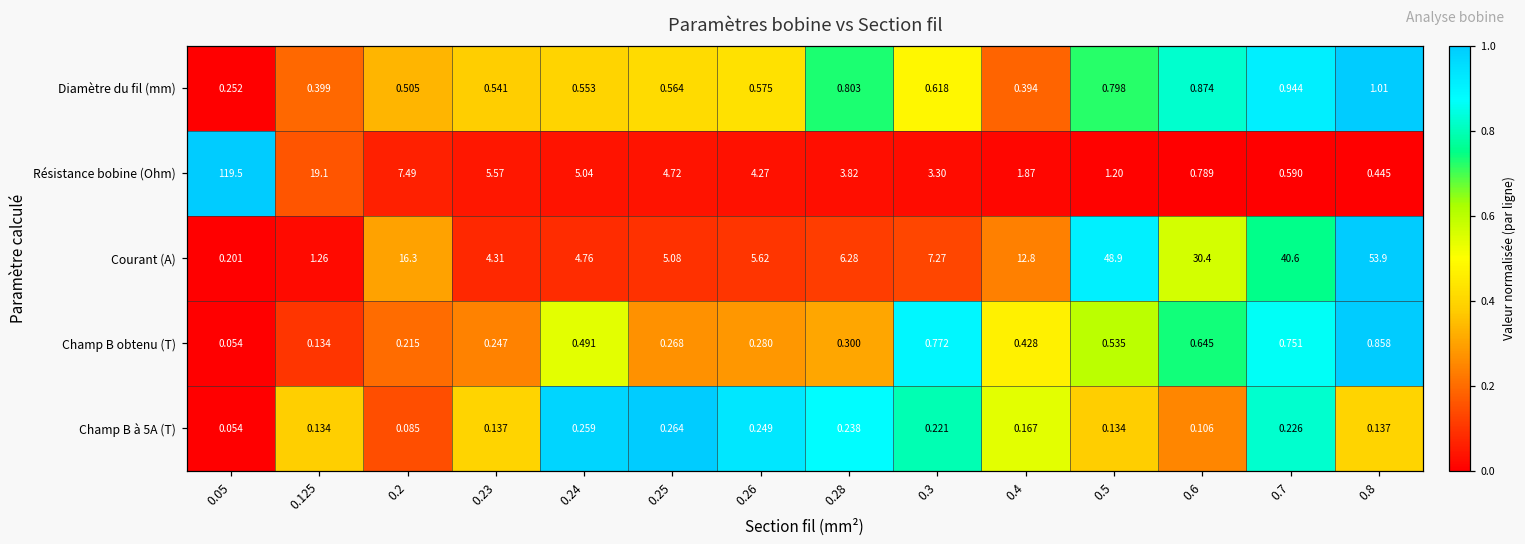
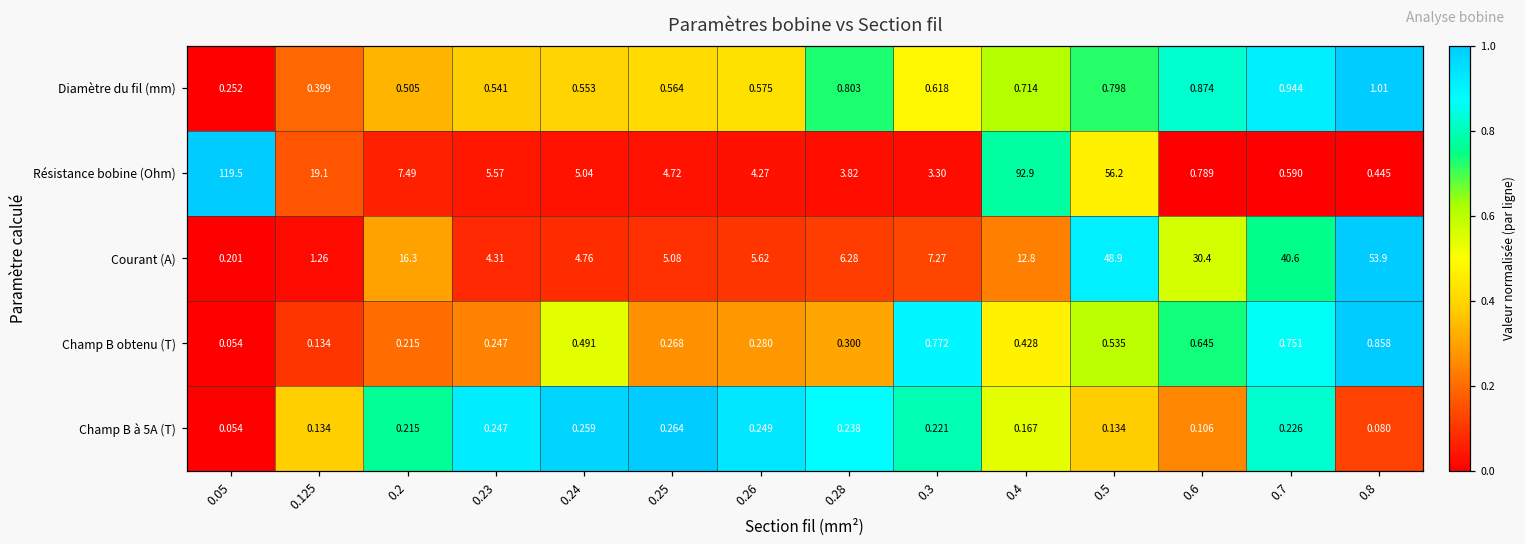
Diamètre du fil (mm), 0.4: 0.394 -> 0.714
Résistance bobine (Ohm), 0.4: 1.87 -> 92.9
Résistance bobine (Ohm), 0.5: 1.20 -> 56.2
Champ B à 5A (T), 0.2: 0.085 -> 0.215
Champ B à 5A (T), 0.23: 0.137 -> 0.247
Champ B à 5A (T), 0.8: 0.137 -> 0.080
